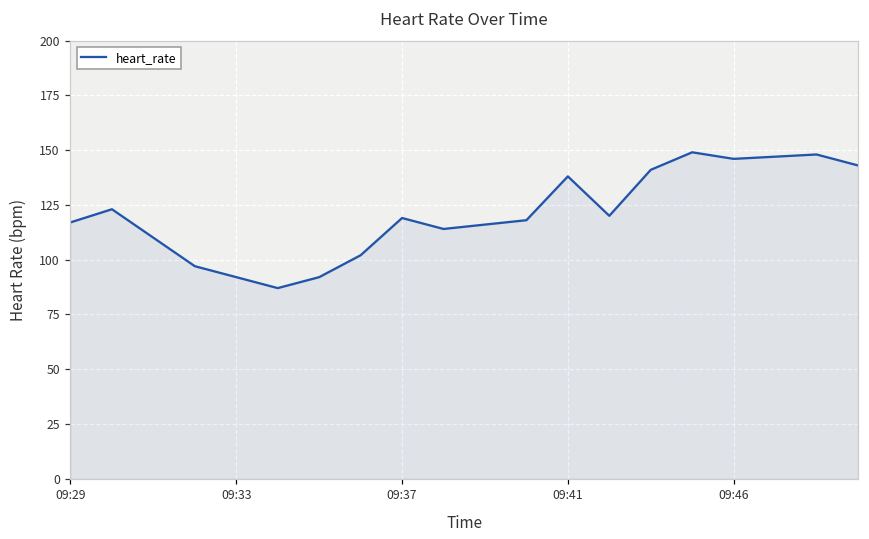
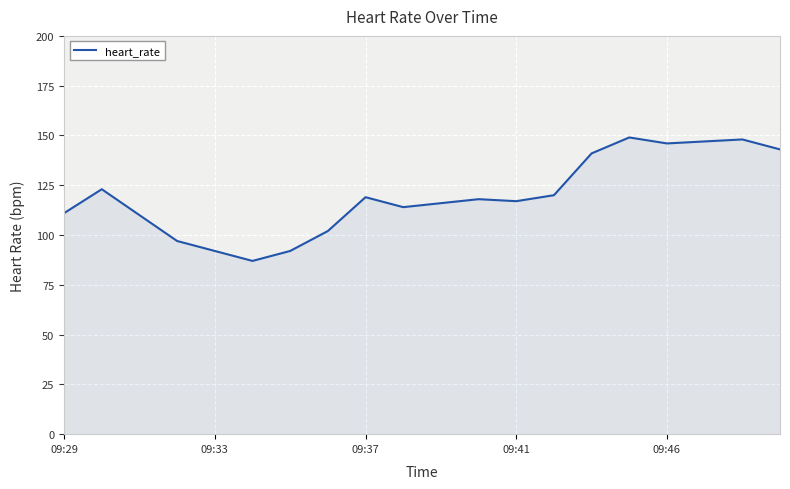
09:29: 117 -> 111
09:41: 138 -> 117
